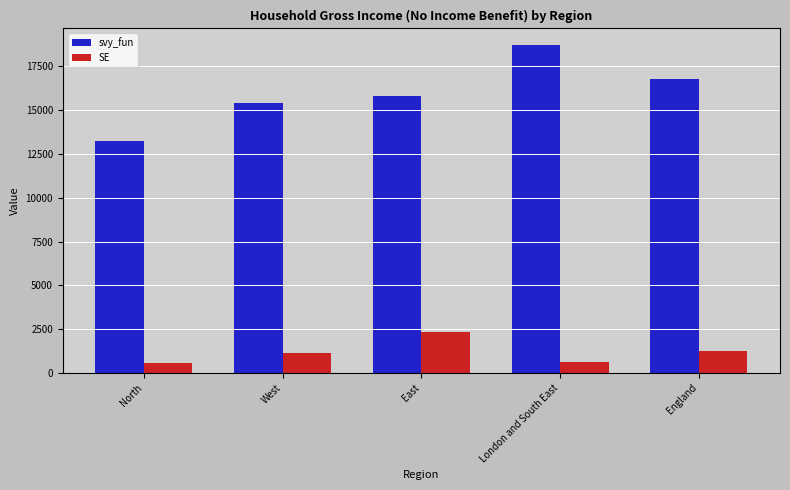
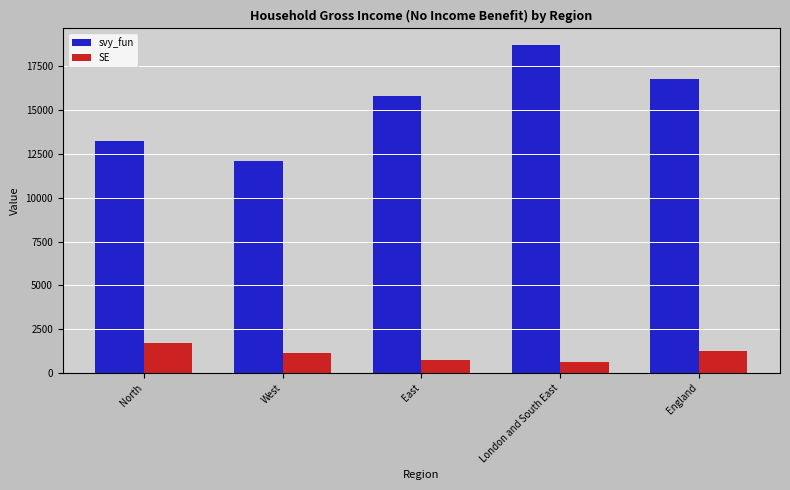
SE, North: 600 -> 1700
svy_fun, West: 15400 -> 12100
SE, East: 2400 -> 800
